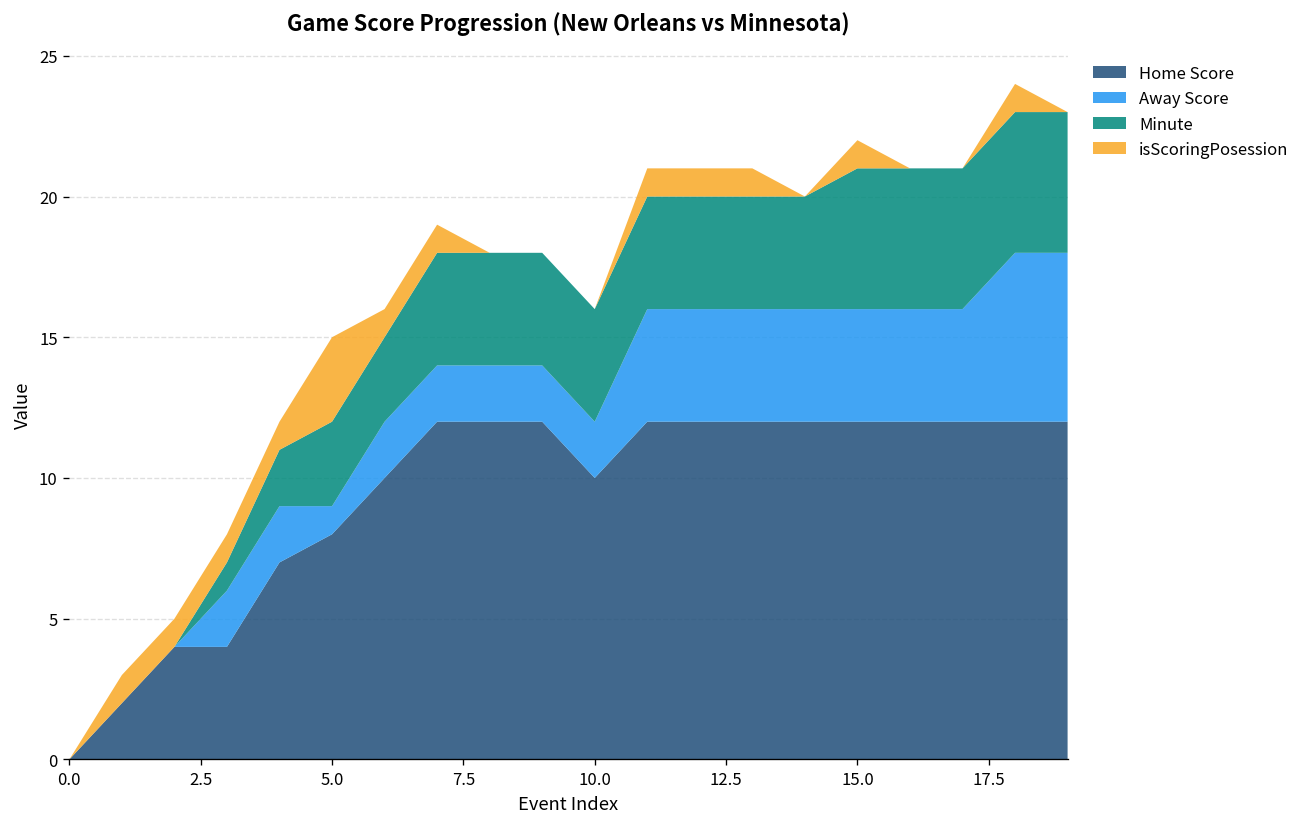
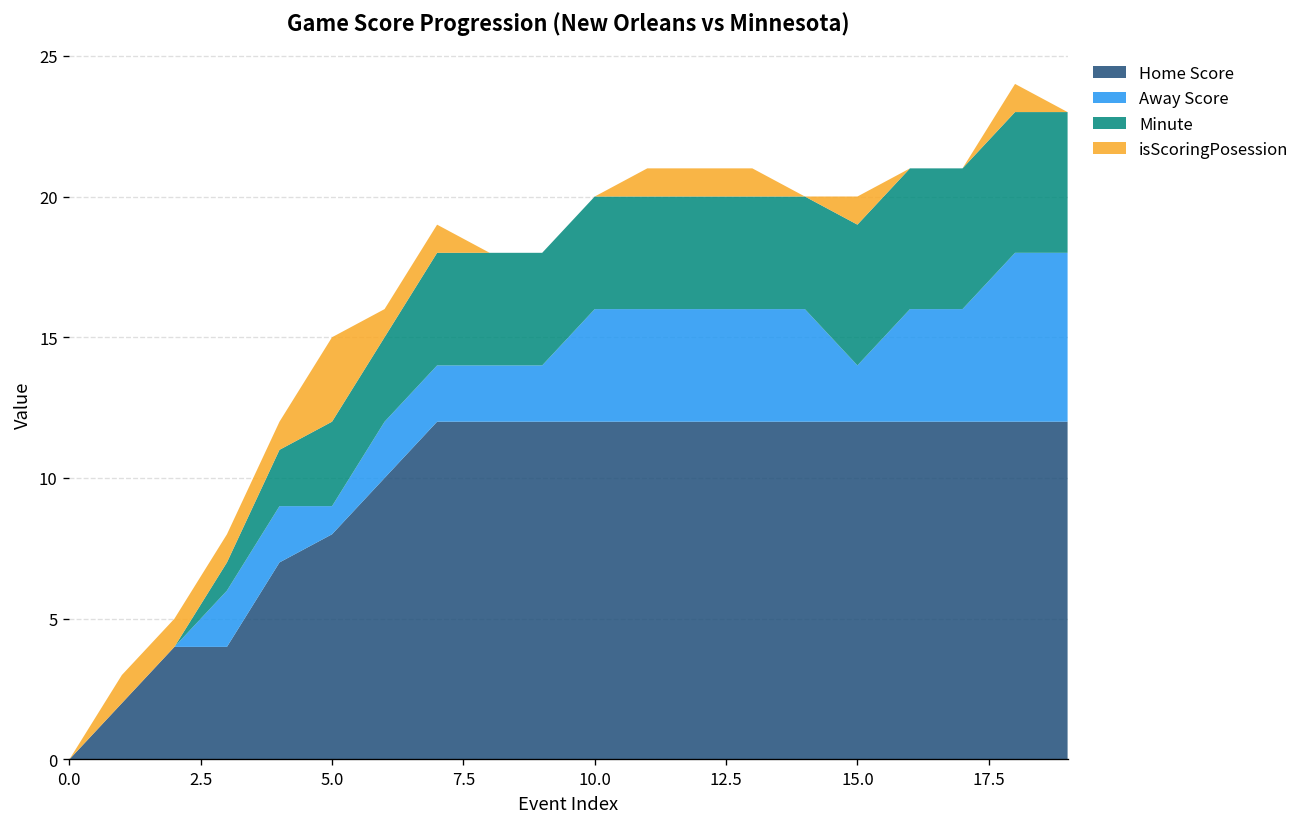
Home Score, 10.0: 10 -> 12
Away Score, 10.0: 2 -> 4
Away Score, 15.0: 4 -> 2
